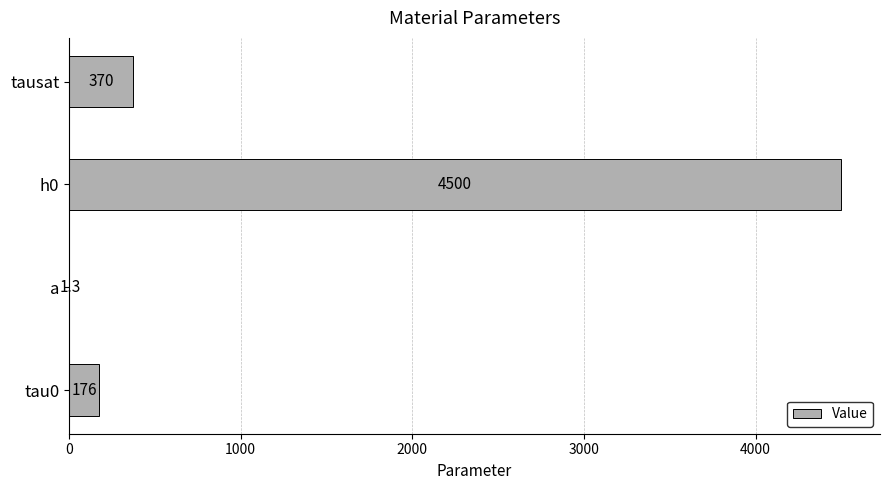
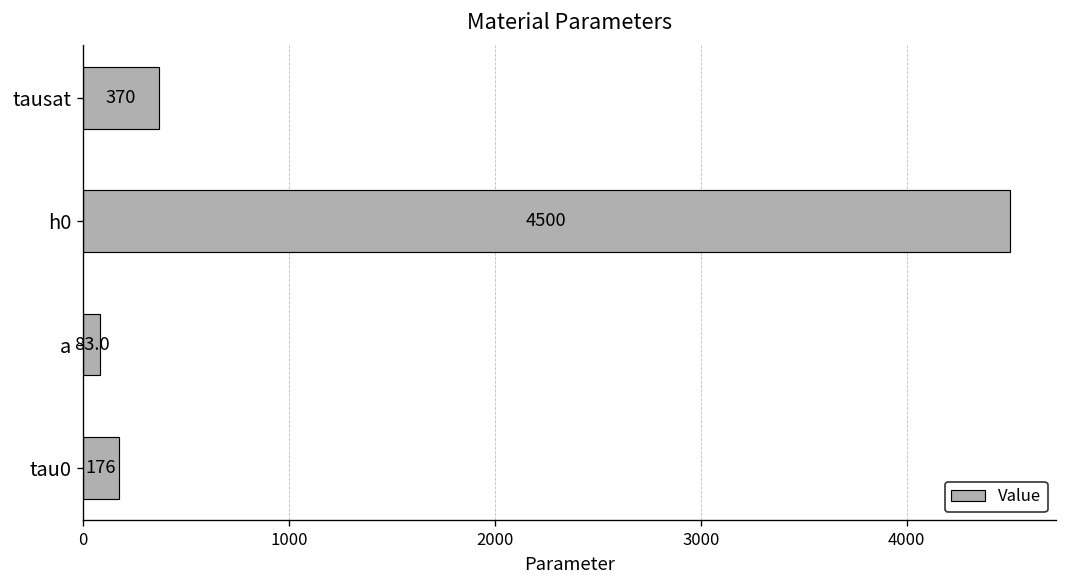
a: 1.3 -> 83.0
